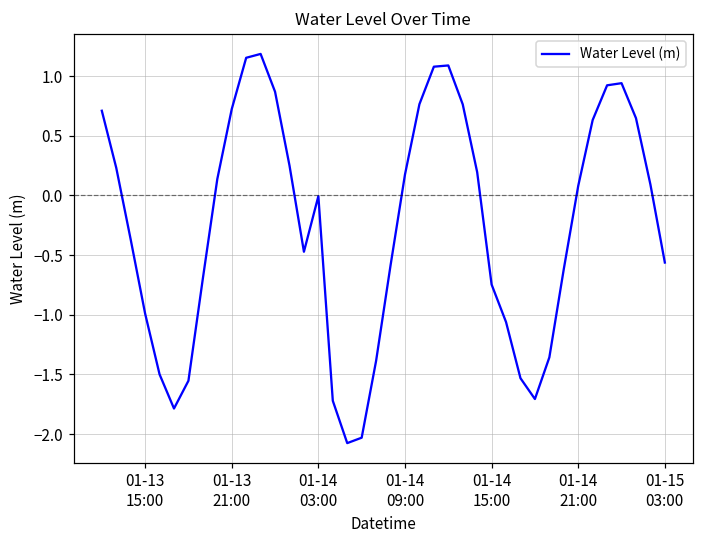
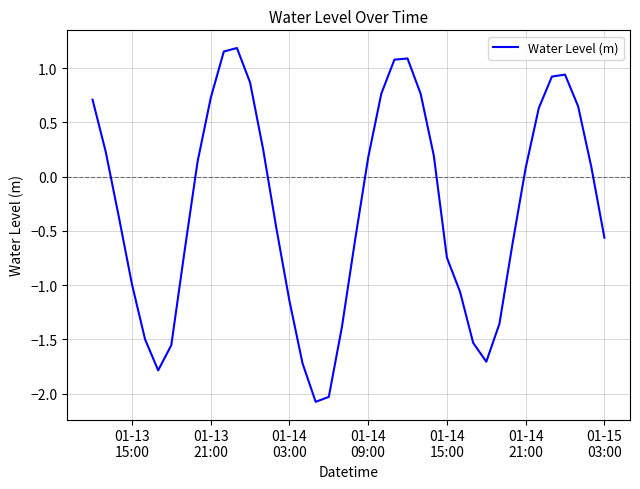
01-14 03:00: -0.01 -> -1.14
